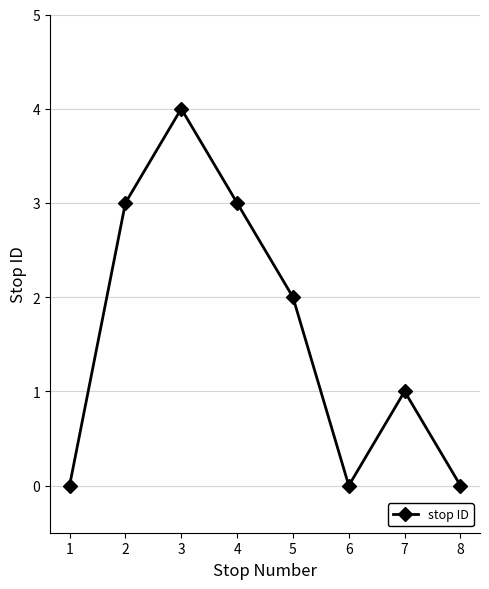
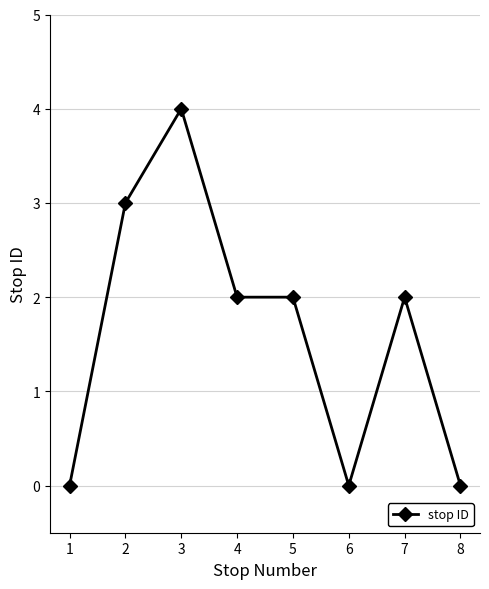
4: 3 -> 2
7: 1 -> 2
